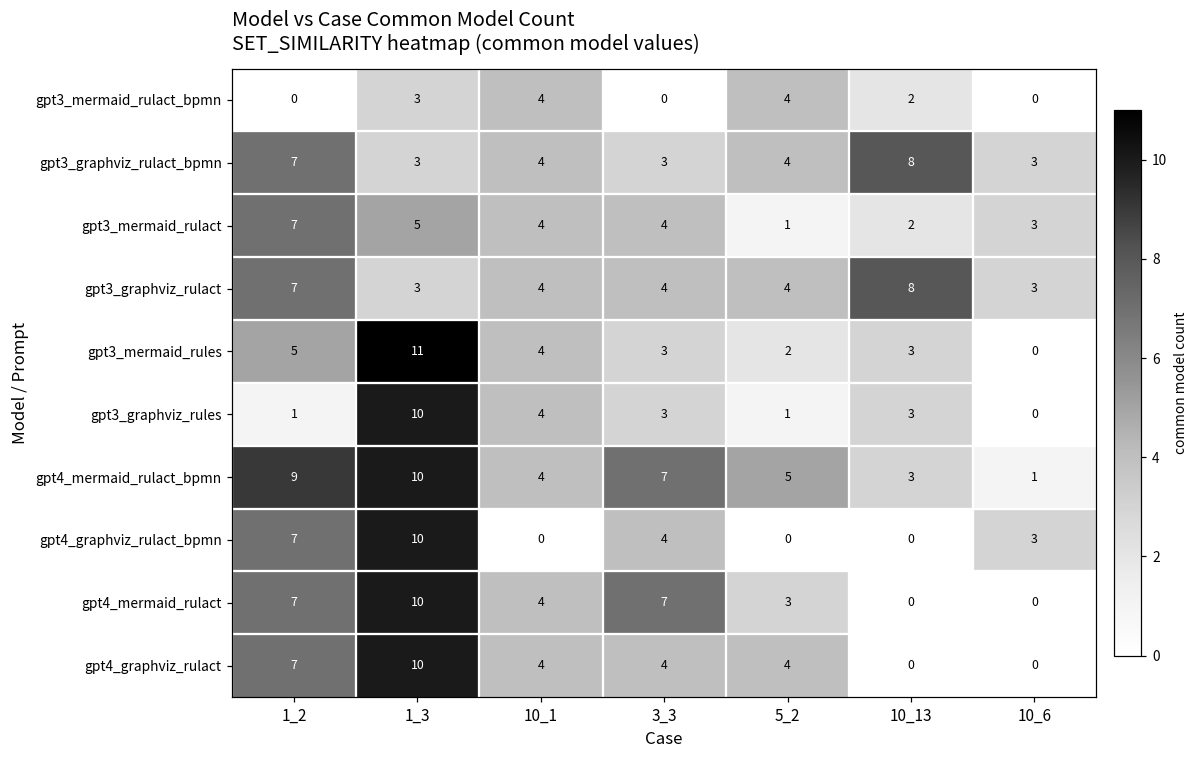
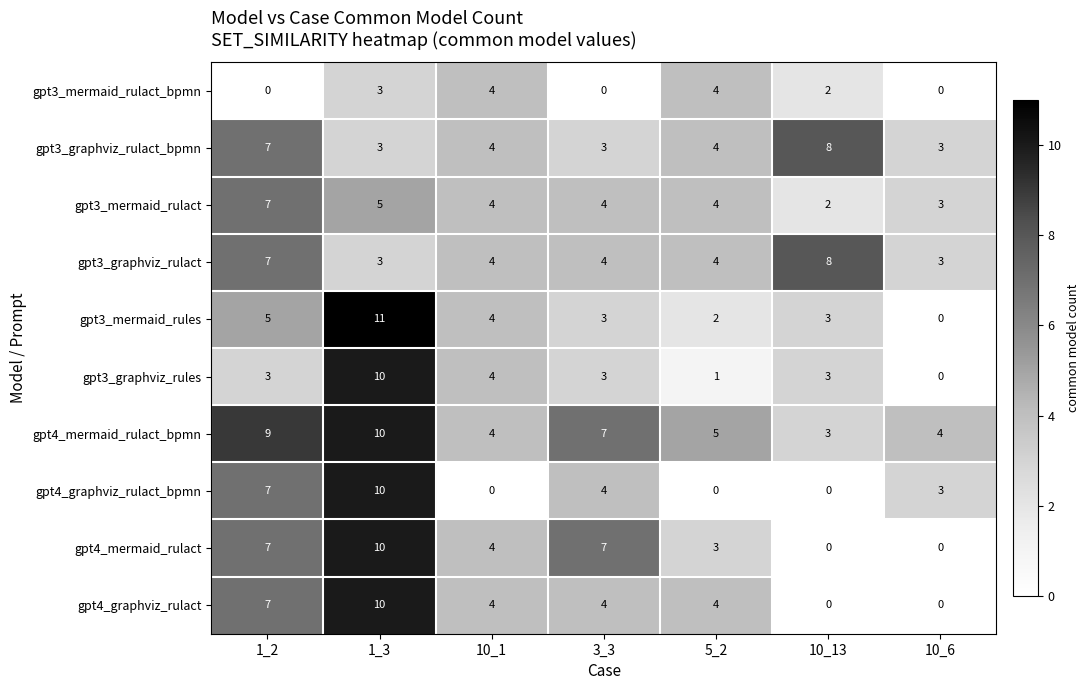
gpt3_mermaid_rulact, 5_2: 1 -> 4
gpt3_graphviz_rules, 1_2: 1 -> 3
gpt4_mermaid_rulact_bpmn, 10_6: 1 -> 4
